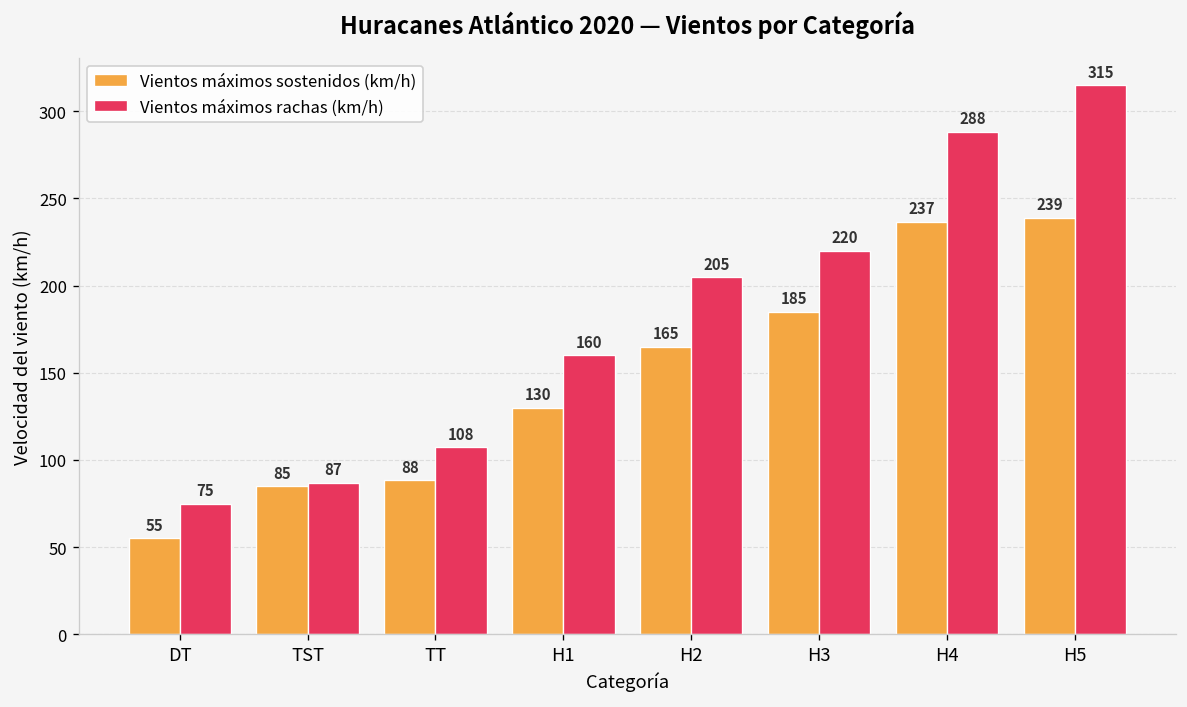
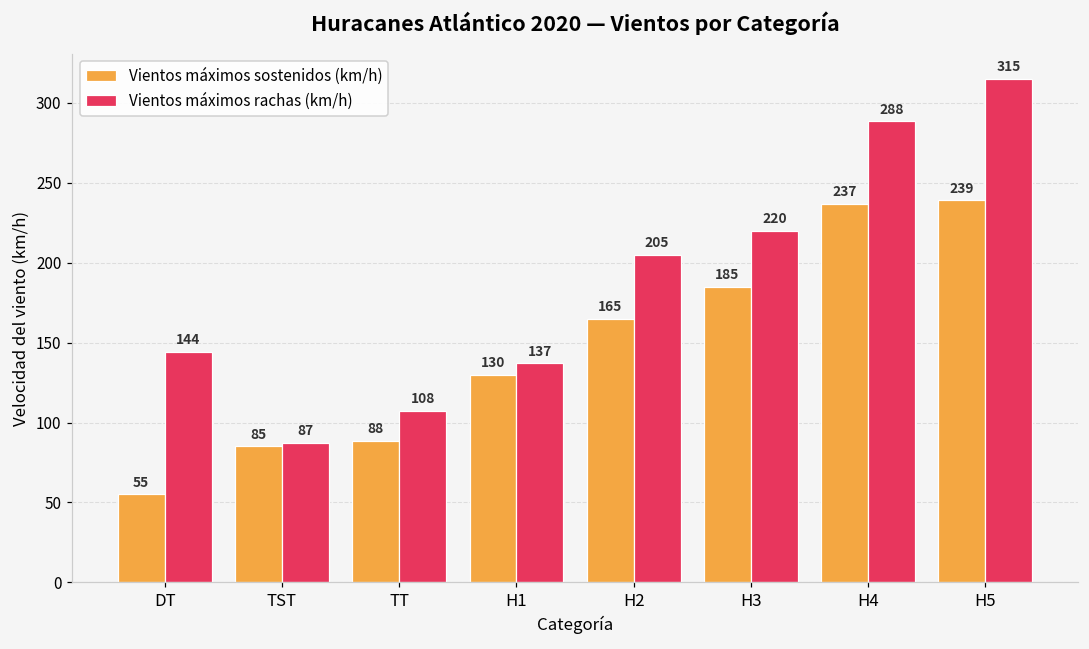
Vientos máximos rachas (km/h), DT: 75 -> 144
Vientos máximos rachas (km/h), H1: 160 -> 137
